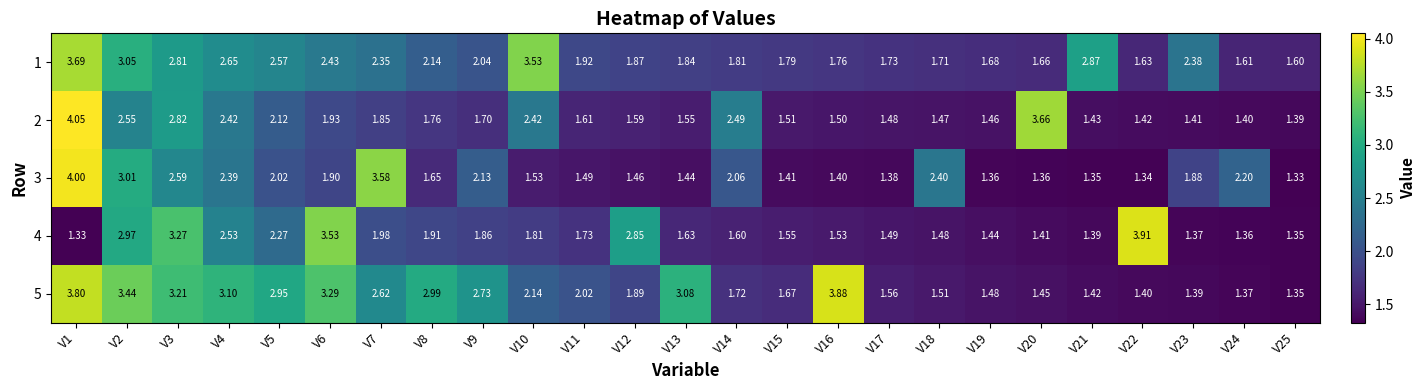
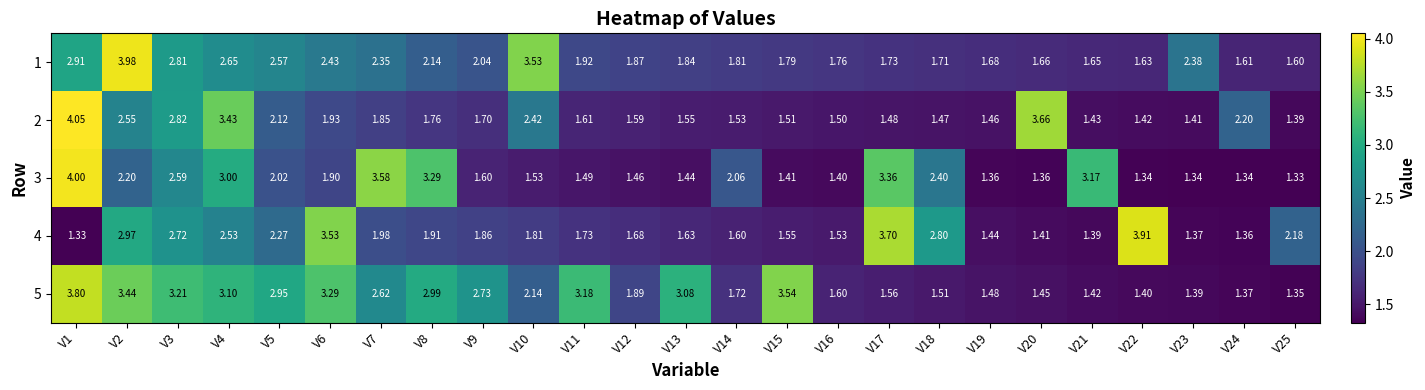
1, V1: 3.69 -> 2.91
1, V2: 3.05 -> 3.98
1, V21: 2.87 -> 1.65
2, V4: 2.42 -> 3.43
2, V14: 2.49 -> 1.53
2, V24: 1.40 -> 2.20
3, V2: 3.01 -> 2.20
3, V4: 2.39 -> 3.00
3, V8: 1.65 -> 3.29
3, V9: 2.13 -> 1.60
3, V17: 1.38 -> 3.36
3, V21: 1.35 -> 3.17
3, V23: 1.88 -> 1.34
3, V24: 2.20 -> 1.34
4, V3: 3.27 -> 2.72
4, V12: 2.85 -> 1.68
4, V17: 1.49 -> 3.70
4, V18: 1.48 -> 2.80
4, V25: 1.35 -> 2.18
5, V11: 2.02 -> 3.18
5, V15: 1.67 -> 3.54
5, V16: 3.88 -> 1.60
